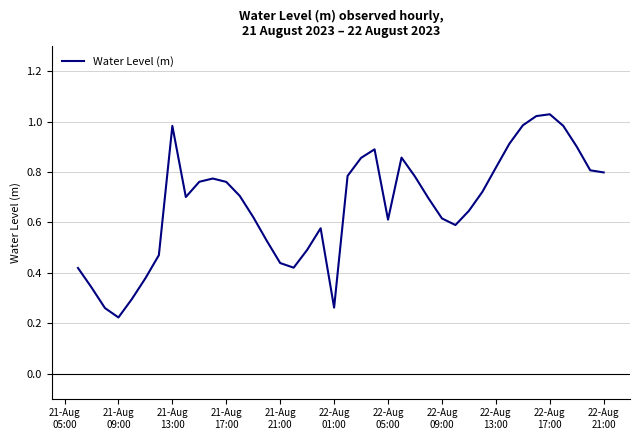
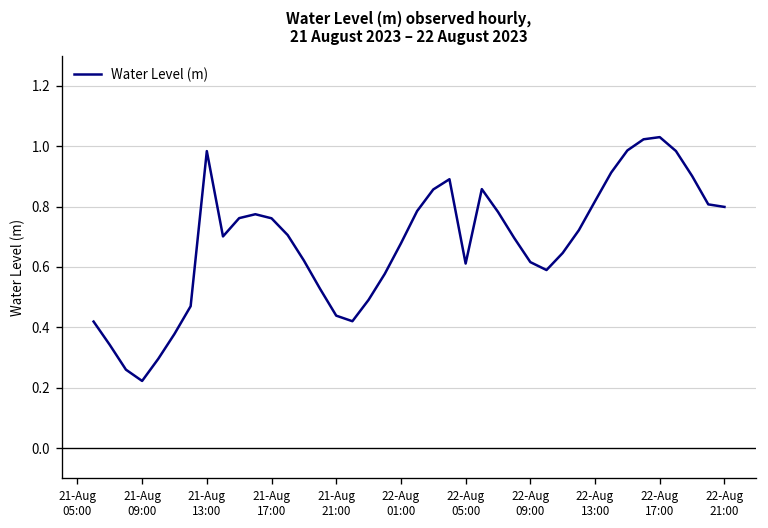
22-Aug 01:00: 0.26 -> 0.68
